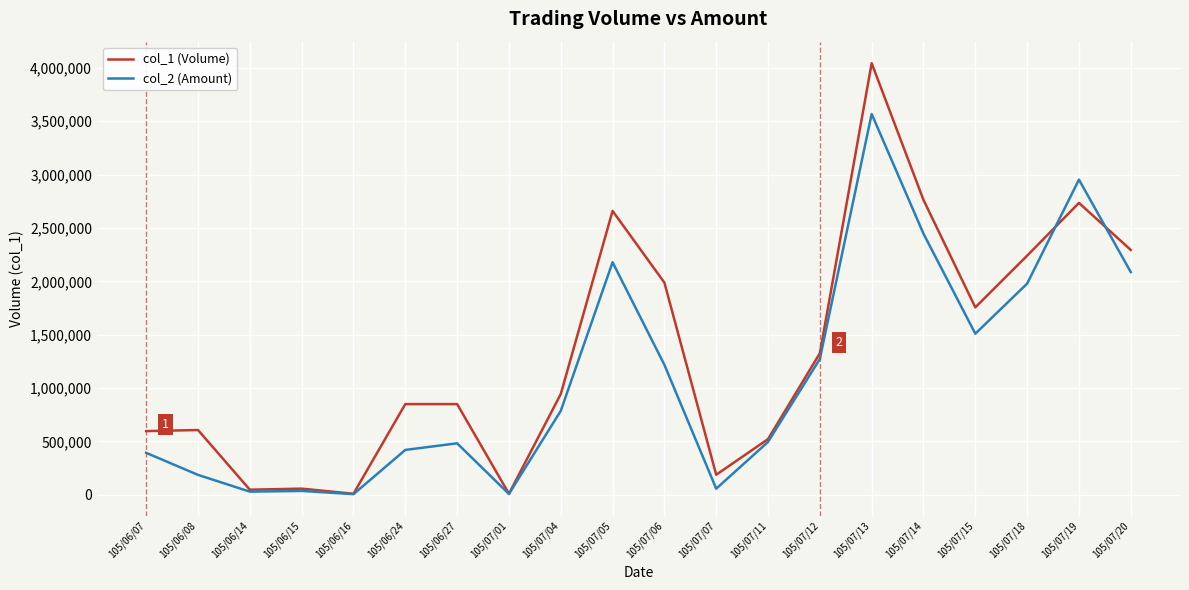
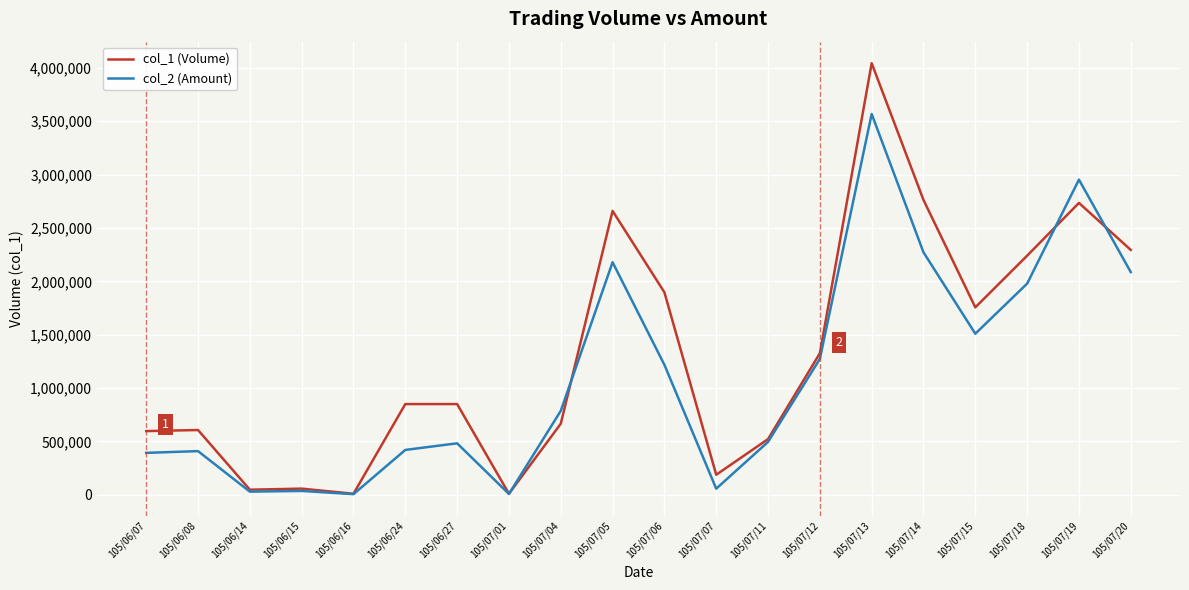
col_2 (Amount), 105/06/08: 190,000 -> 410,000
col_1 (Volume), 105/07/04: 940,000 -> 670,000
col_1 (Volume), 105/07/06: 1,990,000 -> 1,900,000
col_2 (Amount), 105/07/14: 2,450,000 -> 2,270,000
